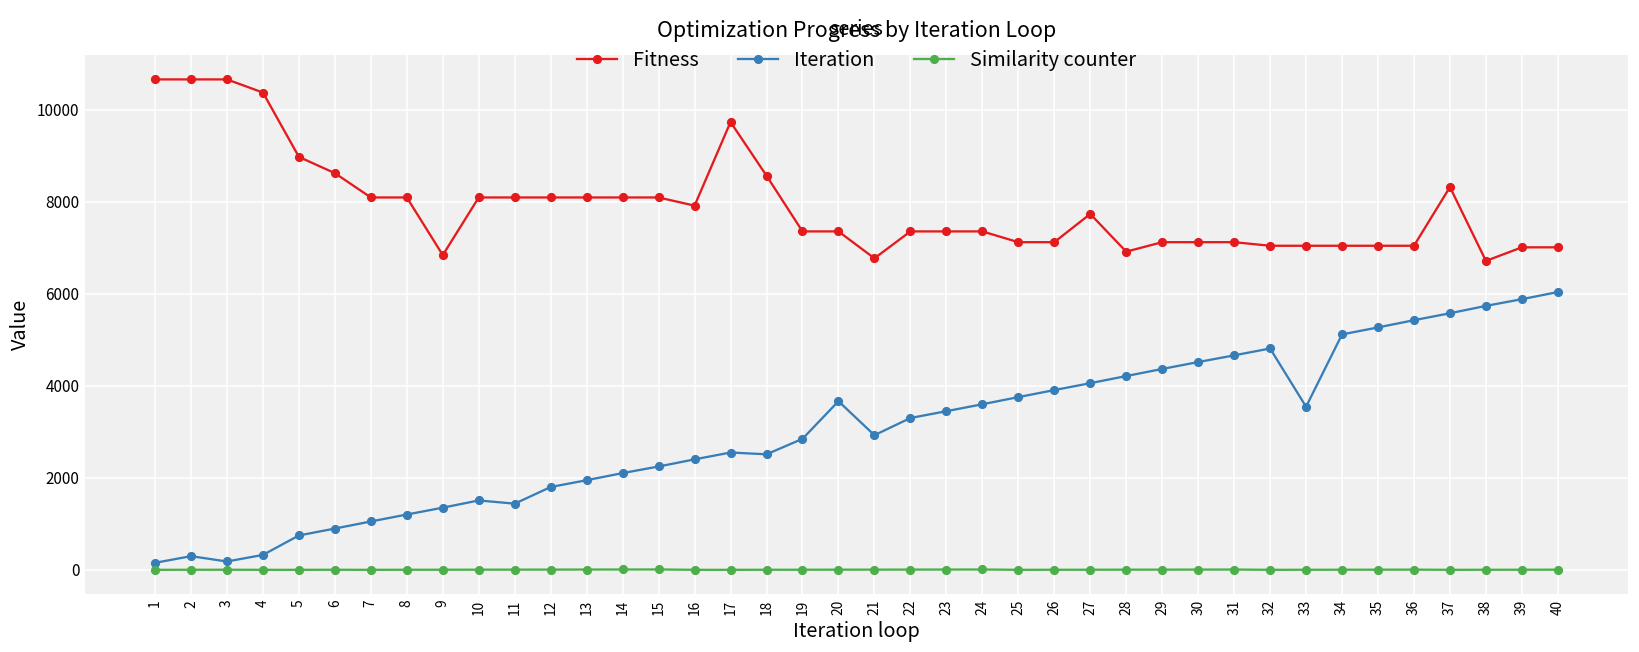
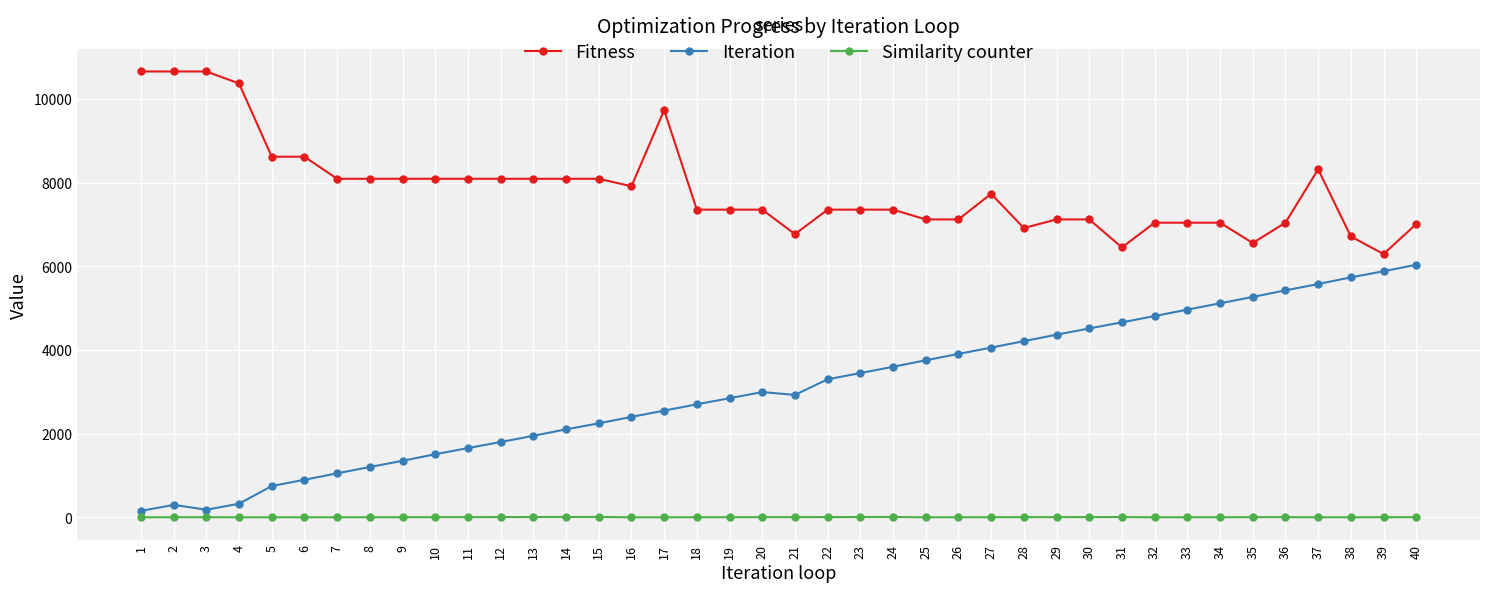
Fitness, 5: 9000 -> 8600
Fitness, 9: 6800 -> 8100
Iteration, 11: 1400 -> 1700
Fitness, 18: 8600 -> 7400
Iteration, 18: 2500 -> 2700
Iteration, 20: 3700 -> 3000
Fitness, 31: 7100 -> 6500
Iteration, 33: 3500 -> 5000
Fitness, 35: 7000 -> 6600
Fitness, 39: 7000 -> 6300
